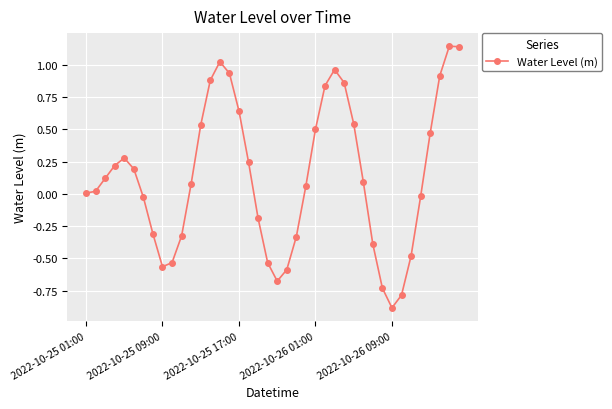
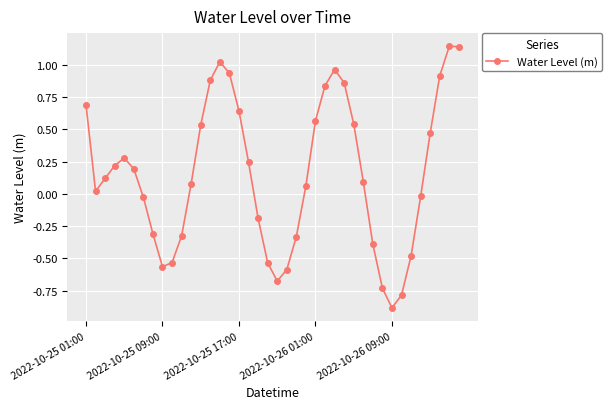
2022-10-25 01:00: 0.01 -> 0.69
2022-10-26 01:00: 0.50 -> 0.57
